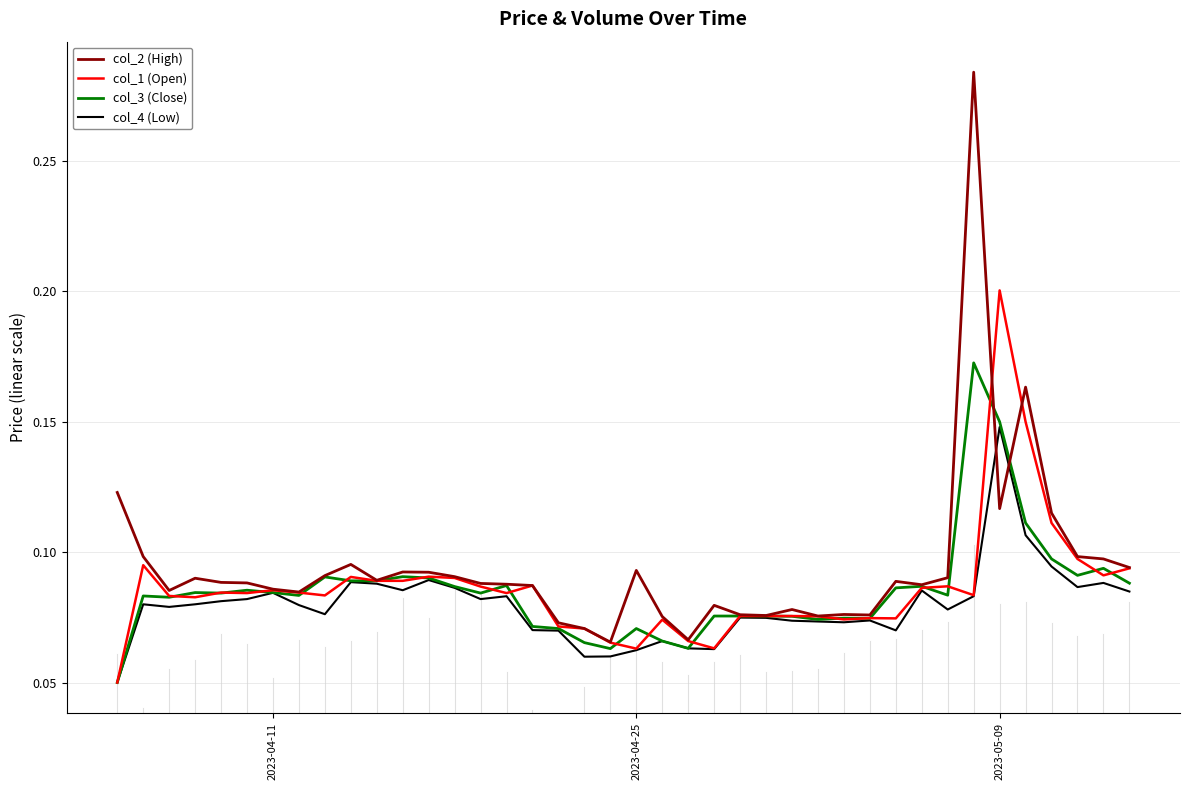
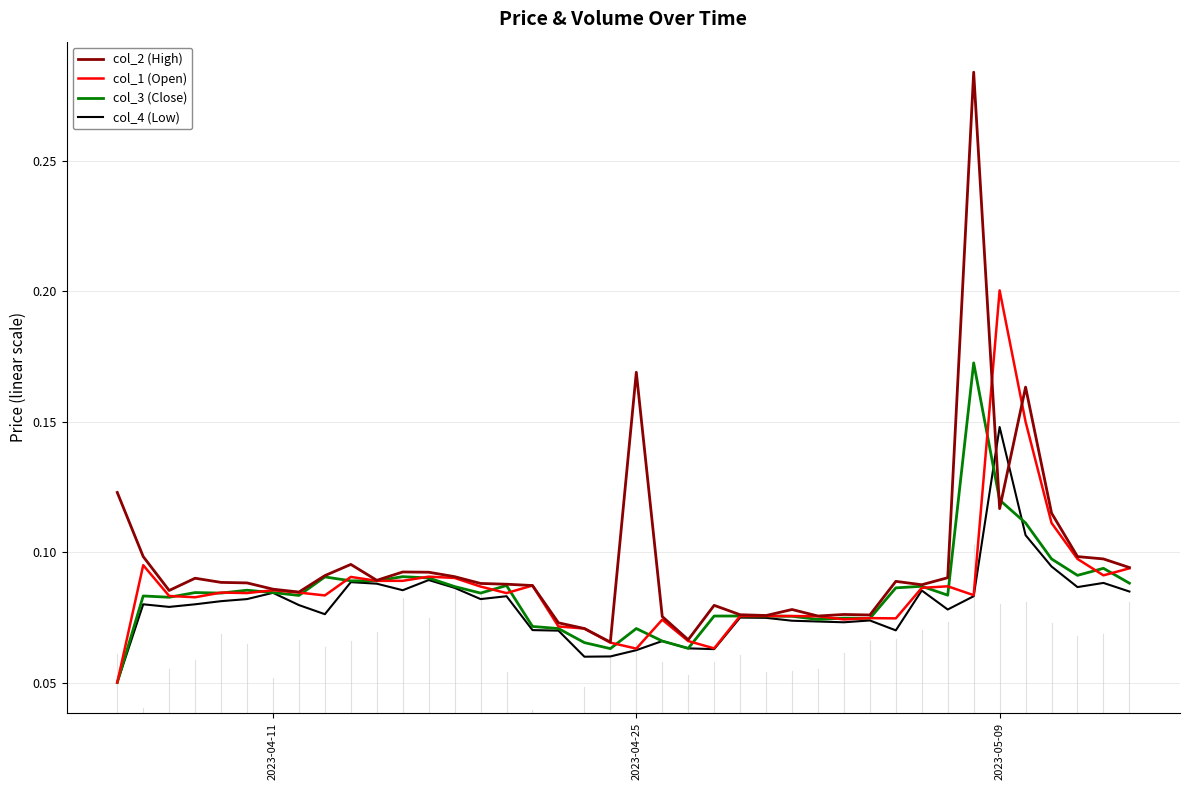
col_2 (High), 2023-04-25: 0.093 -> 0.169
col_3 (Close), 2023-05-09: 0.15 -> 0.12
